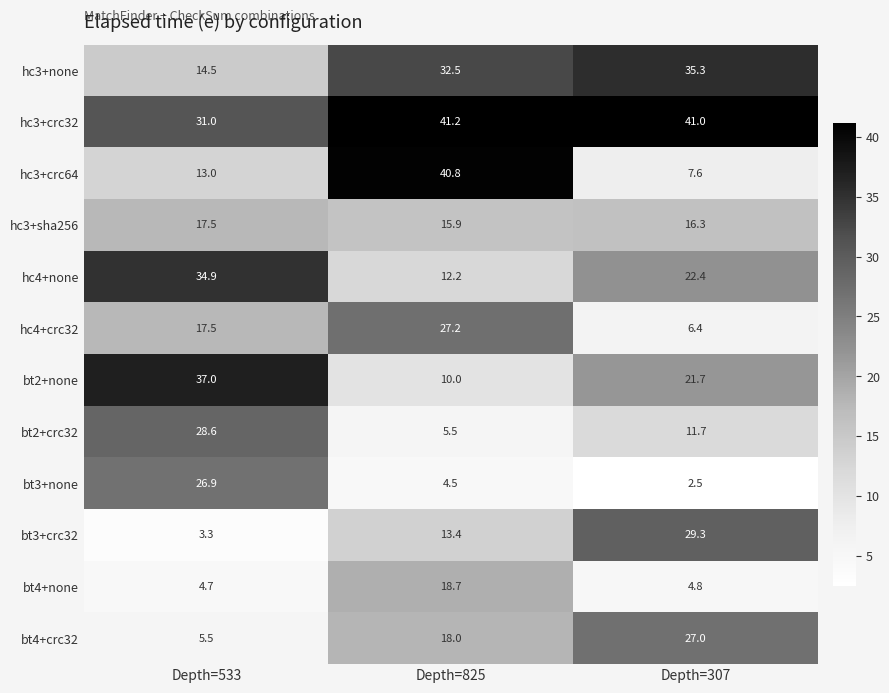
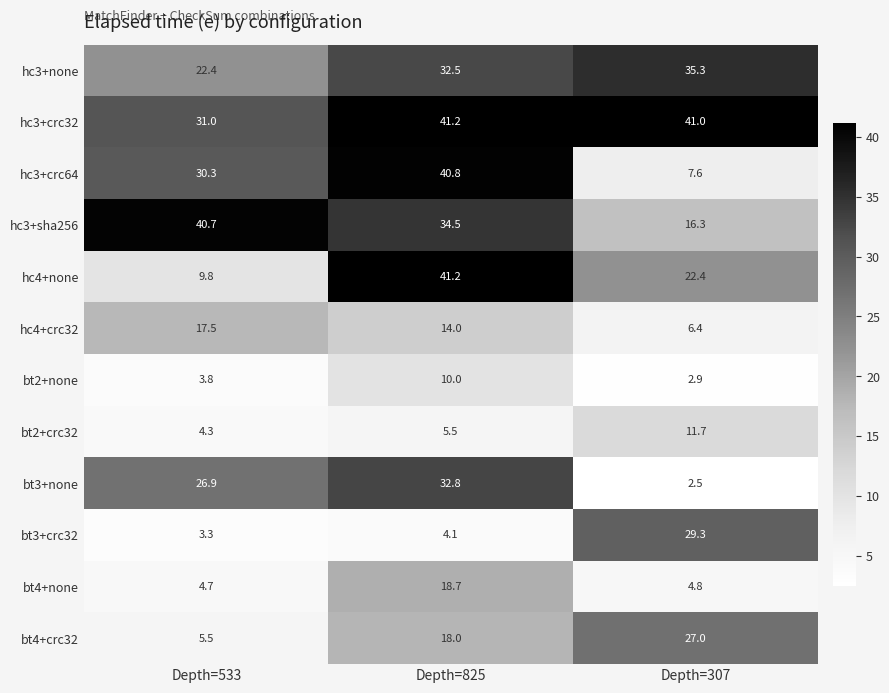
hc3+none, Depth=533: 14.5 -> 22.4
hc3+crc64, Depth=533: 13.0 -> 30.3
hc3+sha256, Depth=533: 17.5 -> 40.7
hc3+sha256, Depth=825: 15.9 -> 34.5
hc4+none, Depth=533: 34.9 -> 9.8
hc4+none, Depth=825: 12.2 -> 41.2
hc4+crc32, Depth=825: 27.2 -> 14.0
bt2+none, Depth=533: 37.0 -> 3.8
bt2+none, Depth=307: 21.7 -> 2.9
bt2+crc32, Depth=533: 28.6 -> 4.3
bt3+none, Depth=825: 4.5 -> 32.8
bt3+crc32, Depth=825: 13.4 -> 4.1
